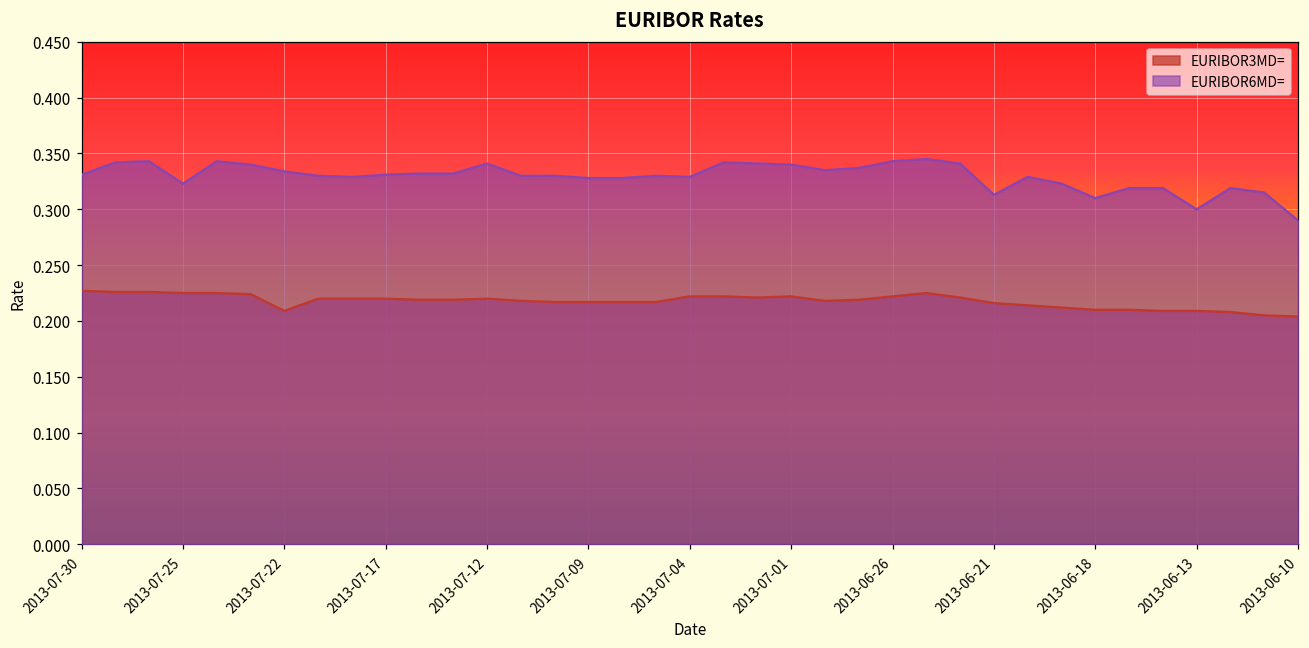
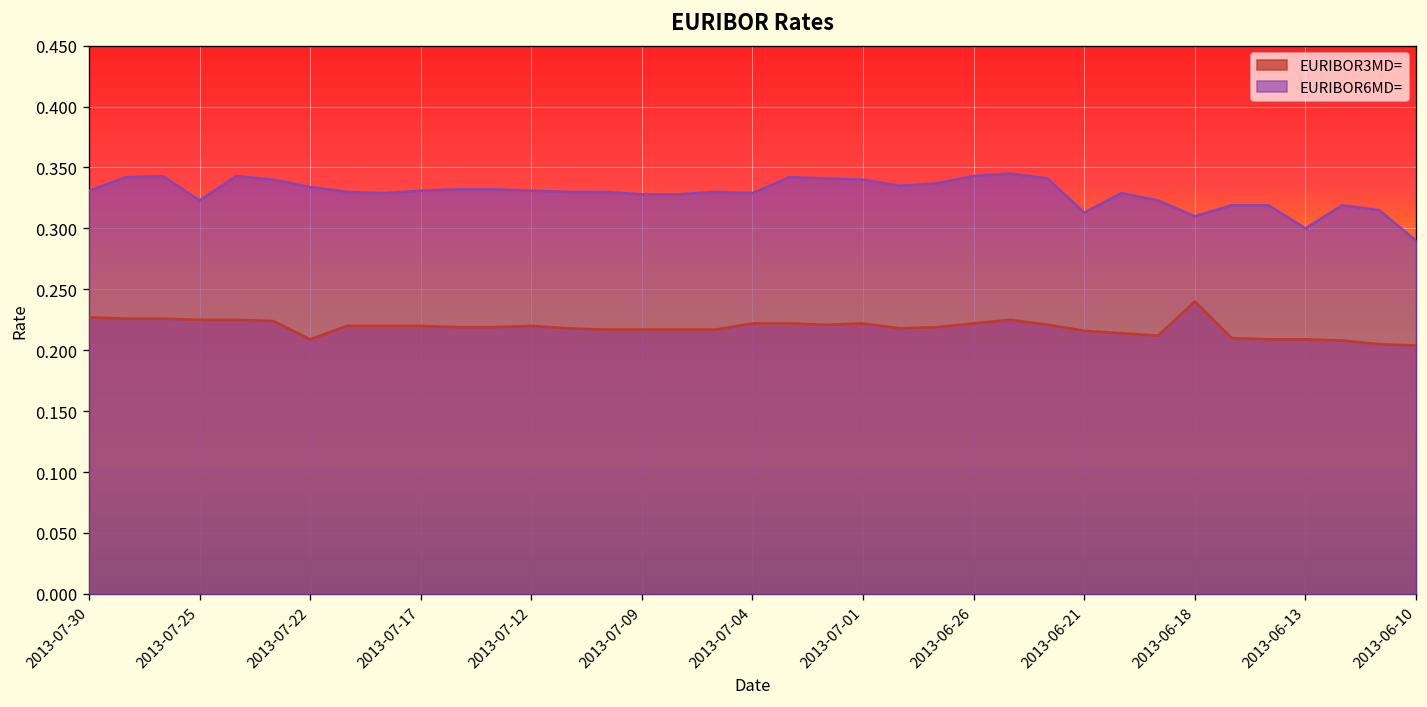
EURIBOR6MD=, 2013-07-12: 0.341 -> 0.331
EURIBOR3MD=, 2013-06-18: 0.21 -> 0.24
